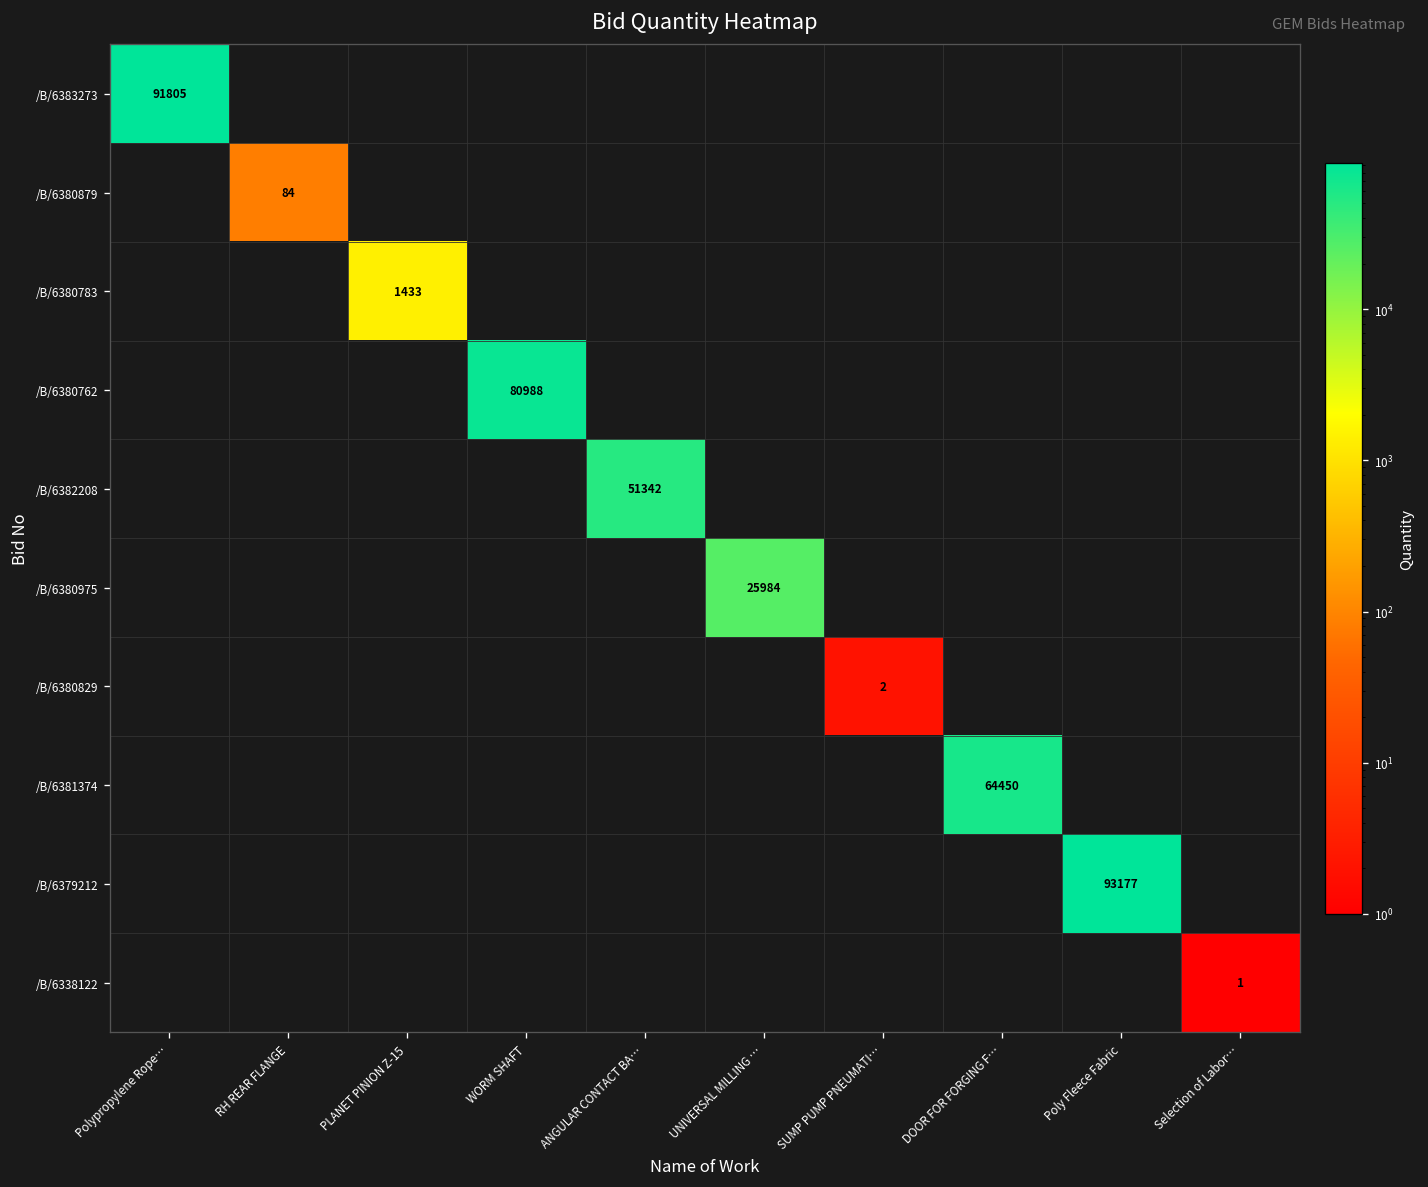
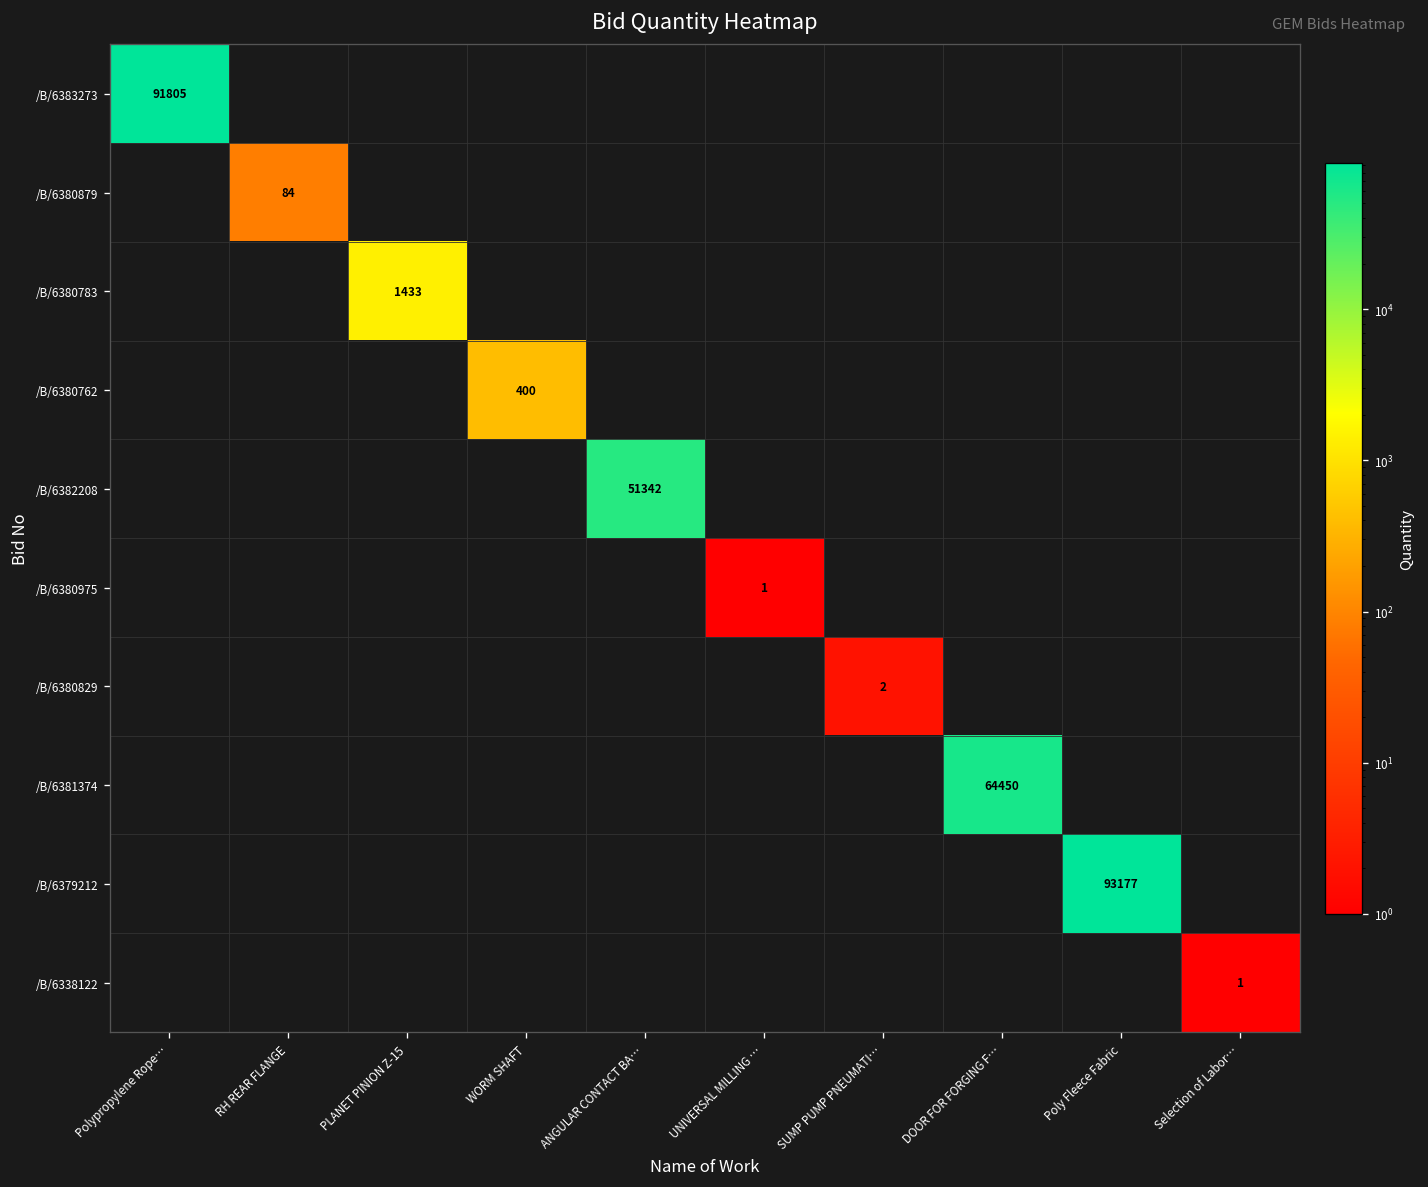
/B/6380762, WORM SHAFT: 80988 -> 400
/B/6380975, UNIVERSAL MILLING …: 25984 -> 1
